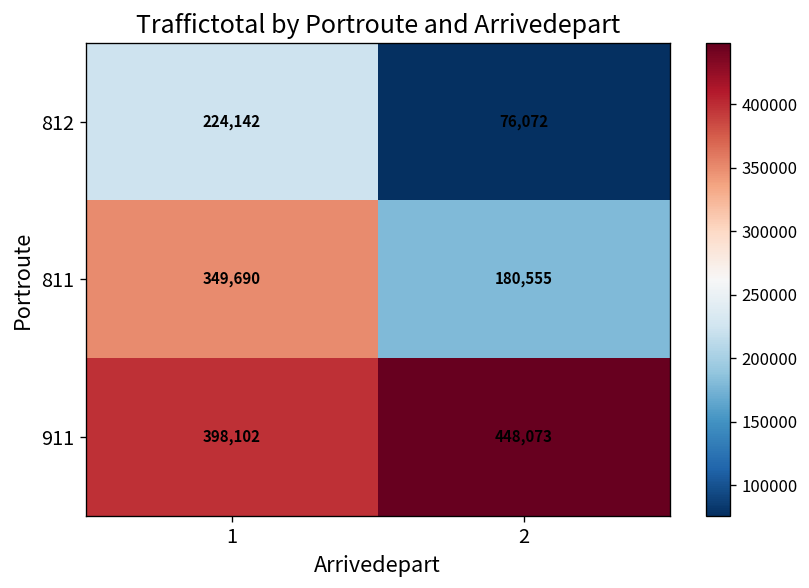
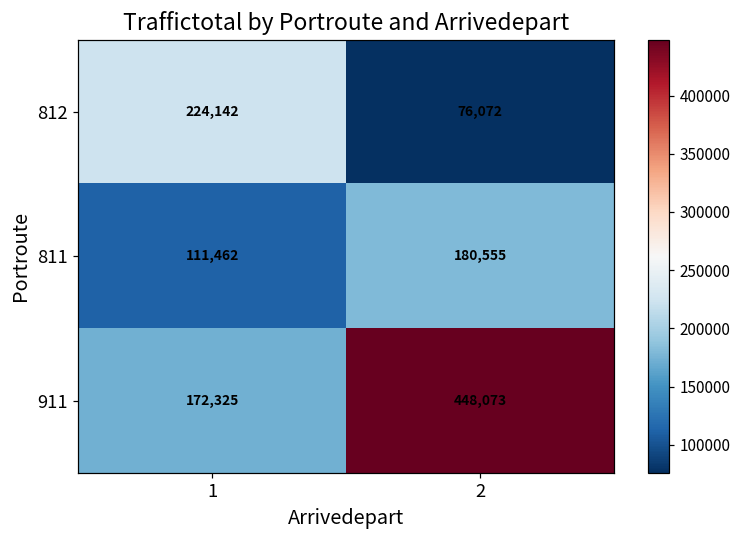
811, 1: 349,690 -> 111,462
911, 1: 398,102 -> 172,325
